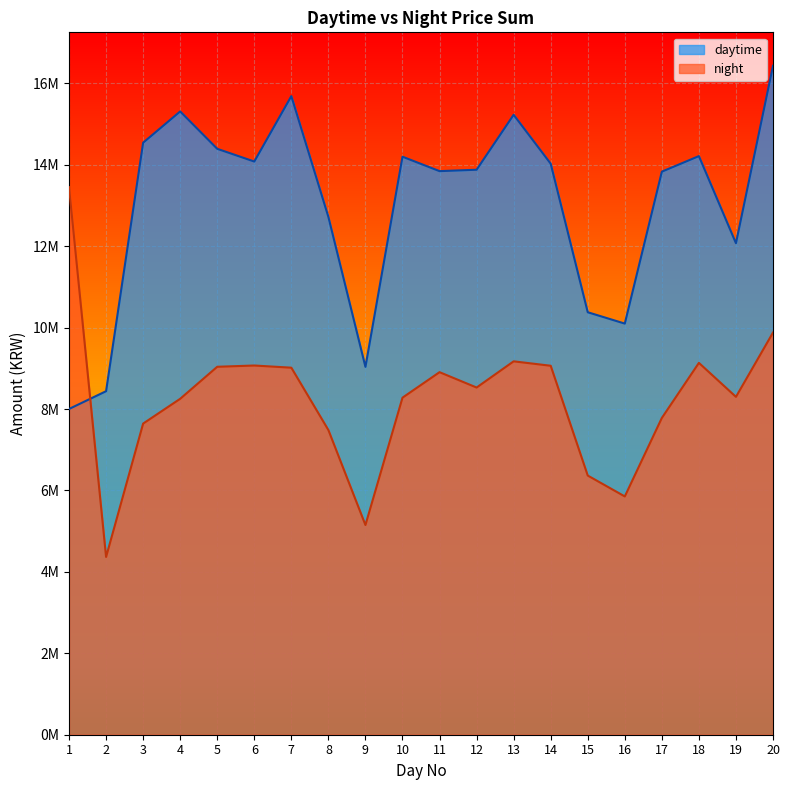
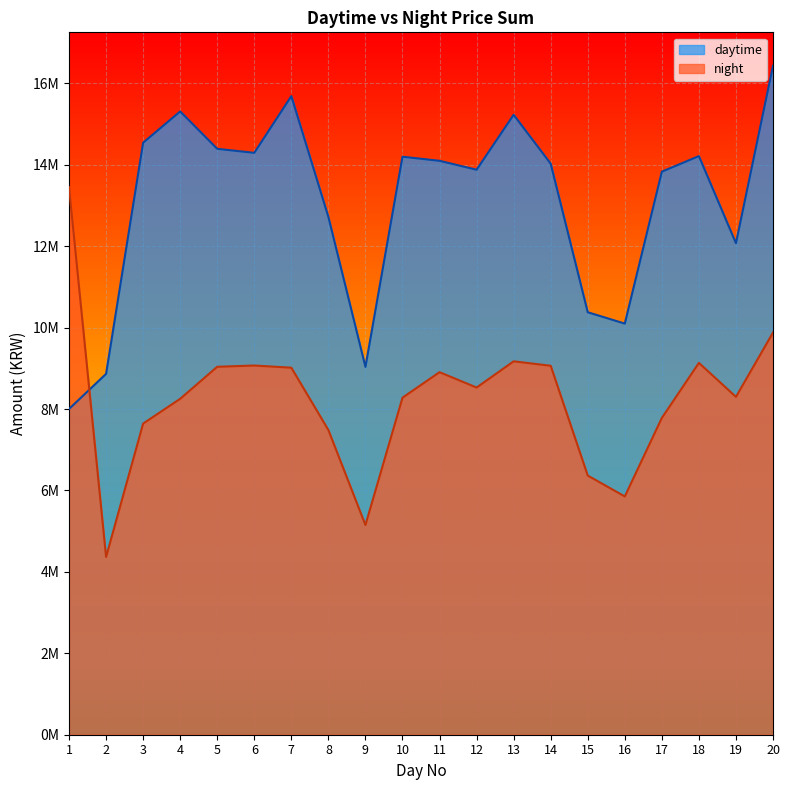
daytime, 2: 8400000 -> 8900000
daytime, 6: 14100000 -> 14300000
daytime, 11: 13800000 -> 14100000
